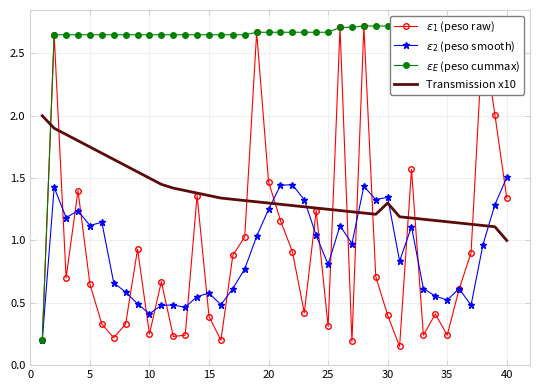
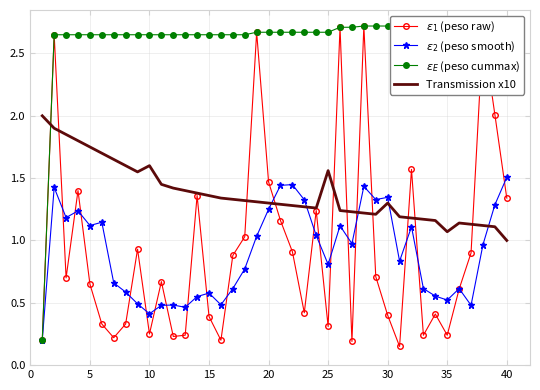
Transmission x10, 10: 1.5 -> 1.6
Transmission x10, 25: 1.25 -> 1.56
Transmission x10, 35: 1.15 -> 1.07
